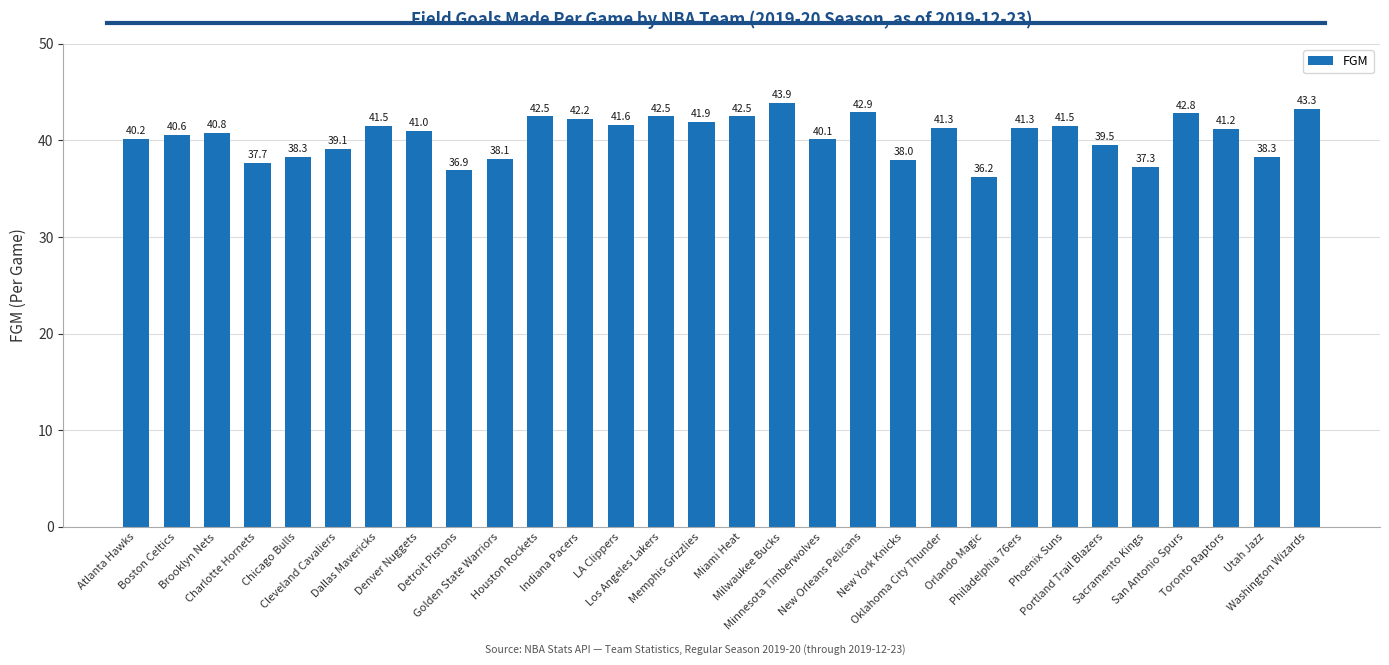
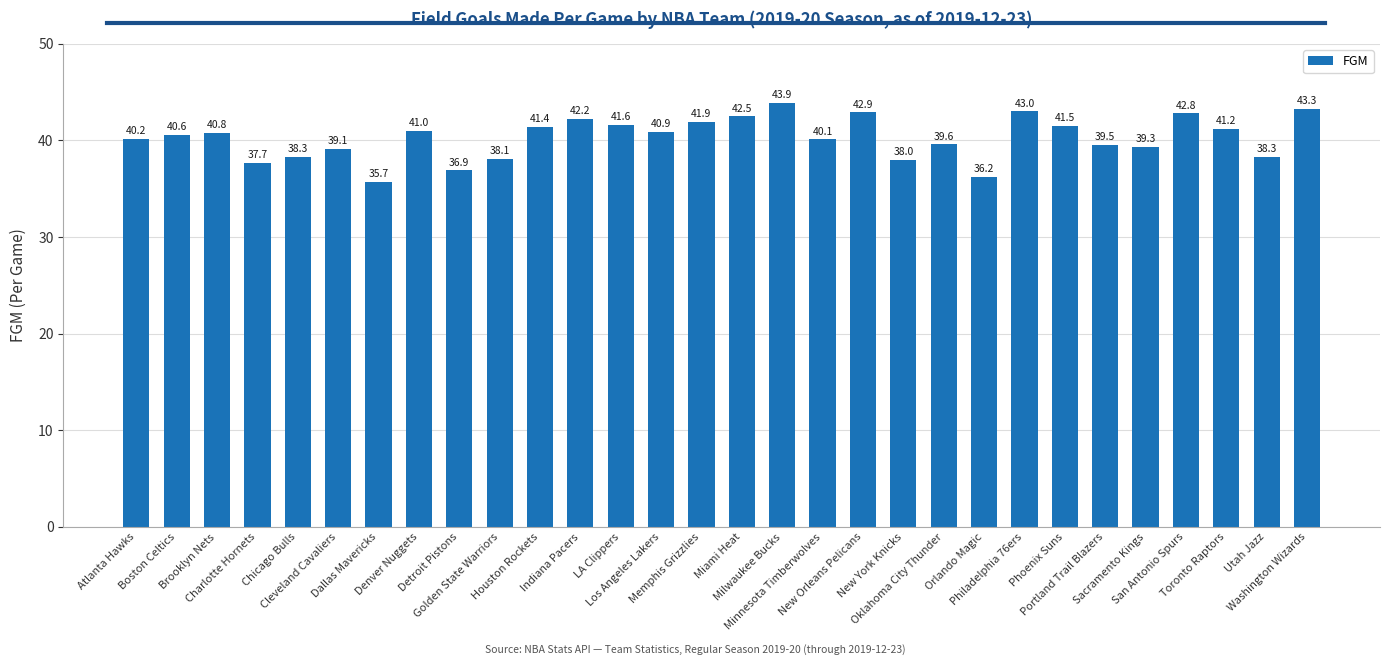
Dallas Mavericks: 41.5 -> 35.7
Houston Rockets: 42.5 -> 41.4
Los Angeles Lakers: 42.5 -> 40.9
Oklahoma City Thunder: 41.3 -> 39.6
Philadelphia 76ers: 41.3 -> 43.0
Sacramento Kings: 37.3 -> 39.3
